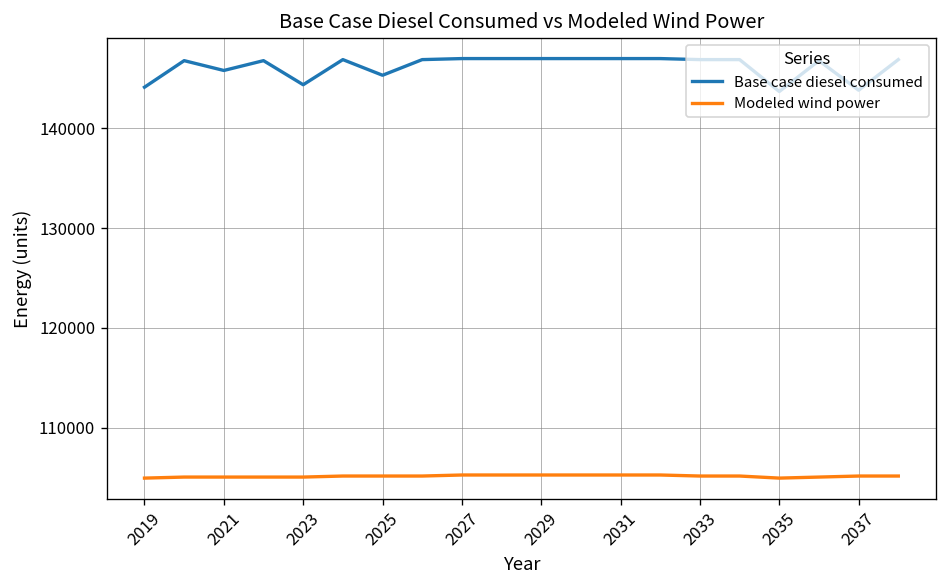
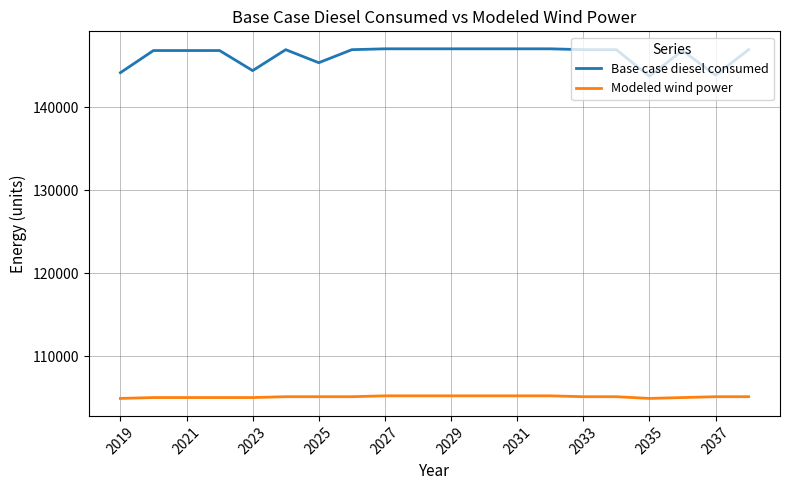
Base case diesel consumed, 2021: 146000 -> 147000
